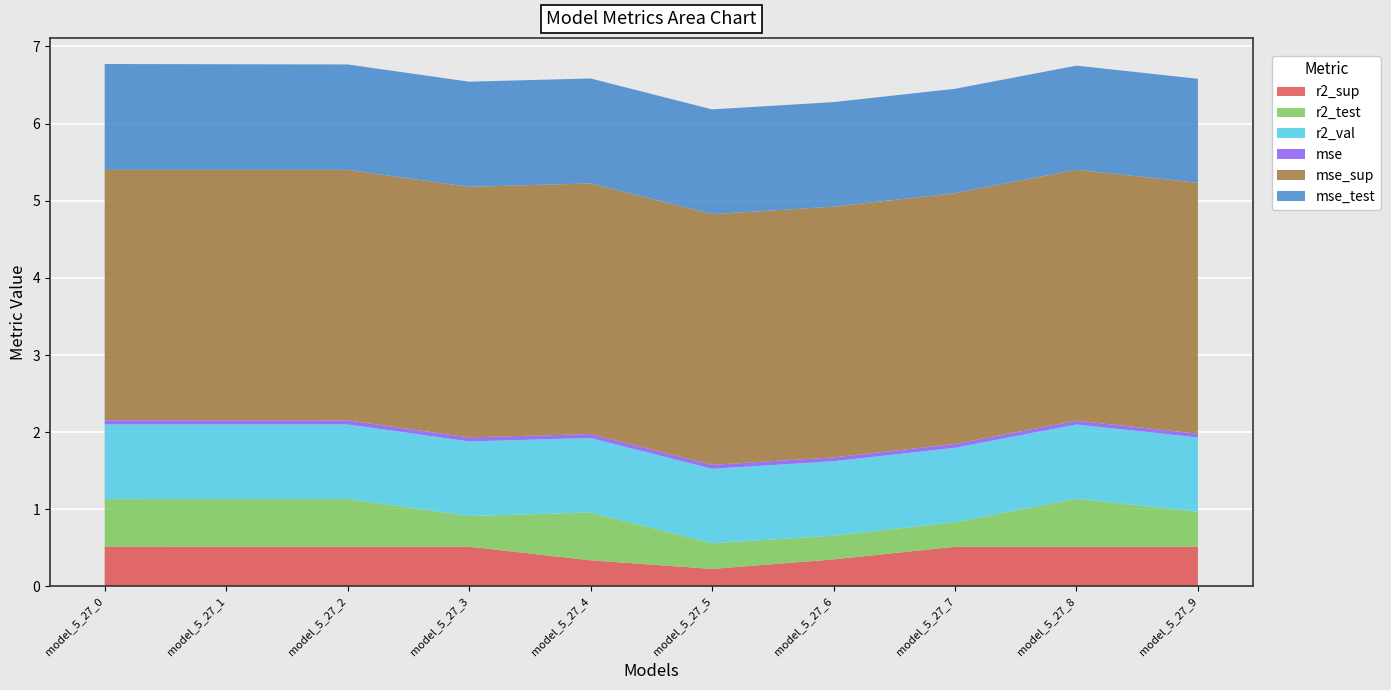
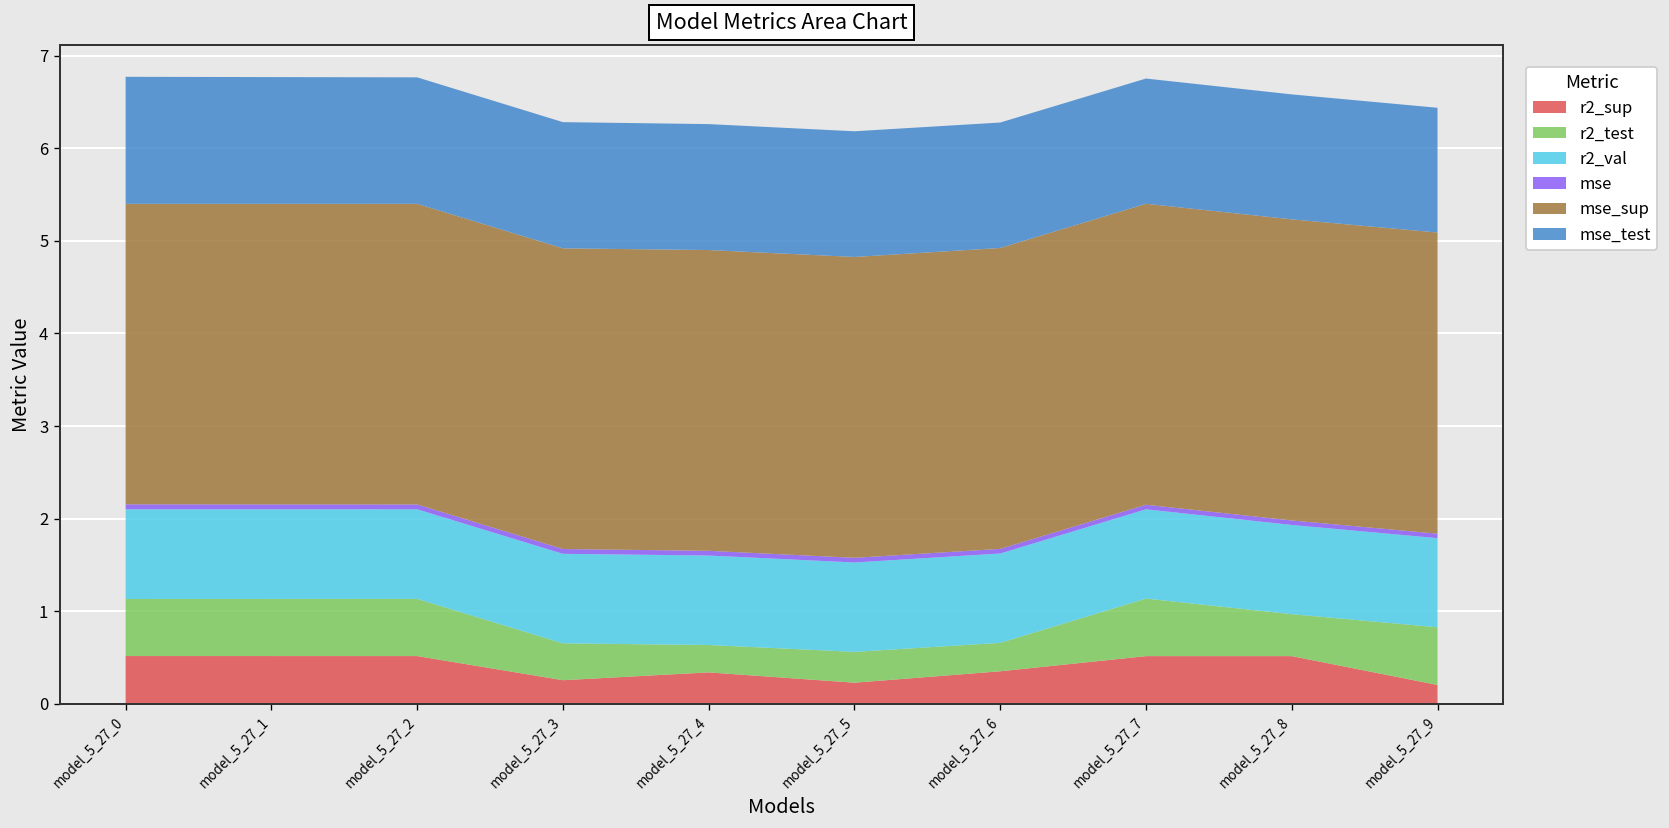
r2_sup, model_5_27_3: 0.5 -> 0.3
r2_test, model_5_27_4: 0.6 -> 0.3
r2_test, model_5_27_7: 0.3 -> 0.6
r2_test, model_5_27_8: 0.6 -> 0.5
r2_sup, model_5_27_9: 0.5 -> 0.2
r2_test, model_5_27_9: 0.5 -> 0.6
